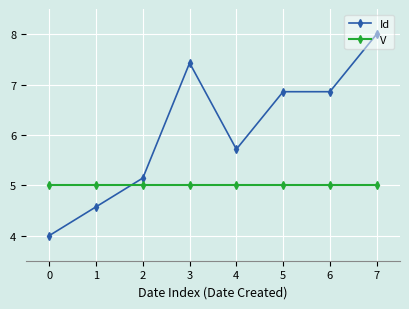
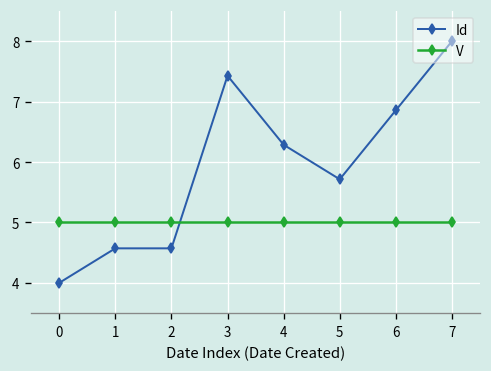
Id, 2: 5.1 -> 4.6
Id, 4: 5.7 -> 6.3
Id, 5: 6.9 -> 5.7
